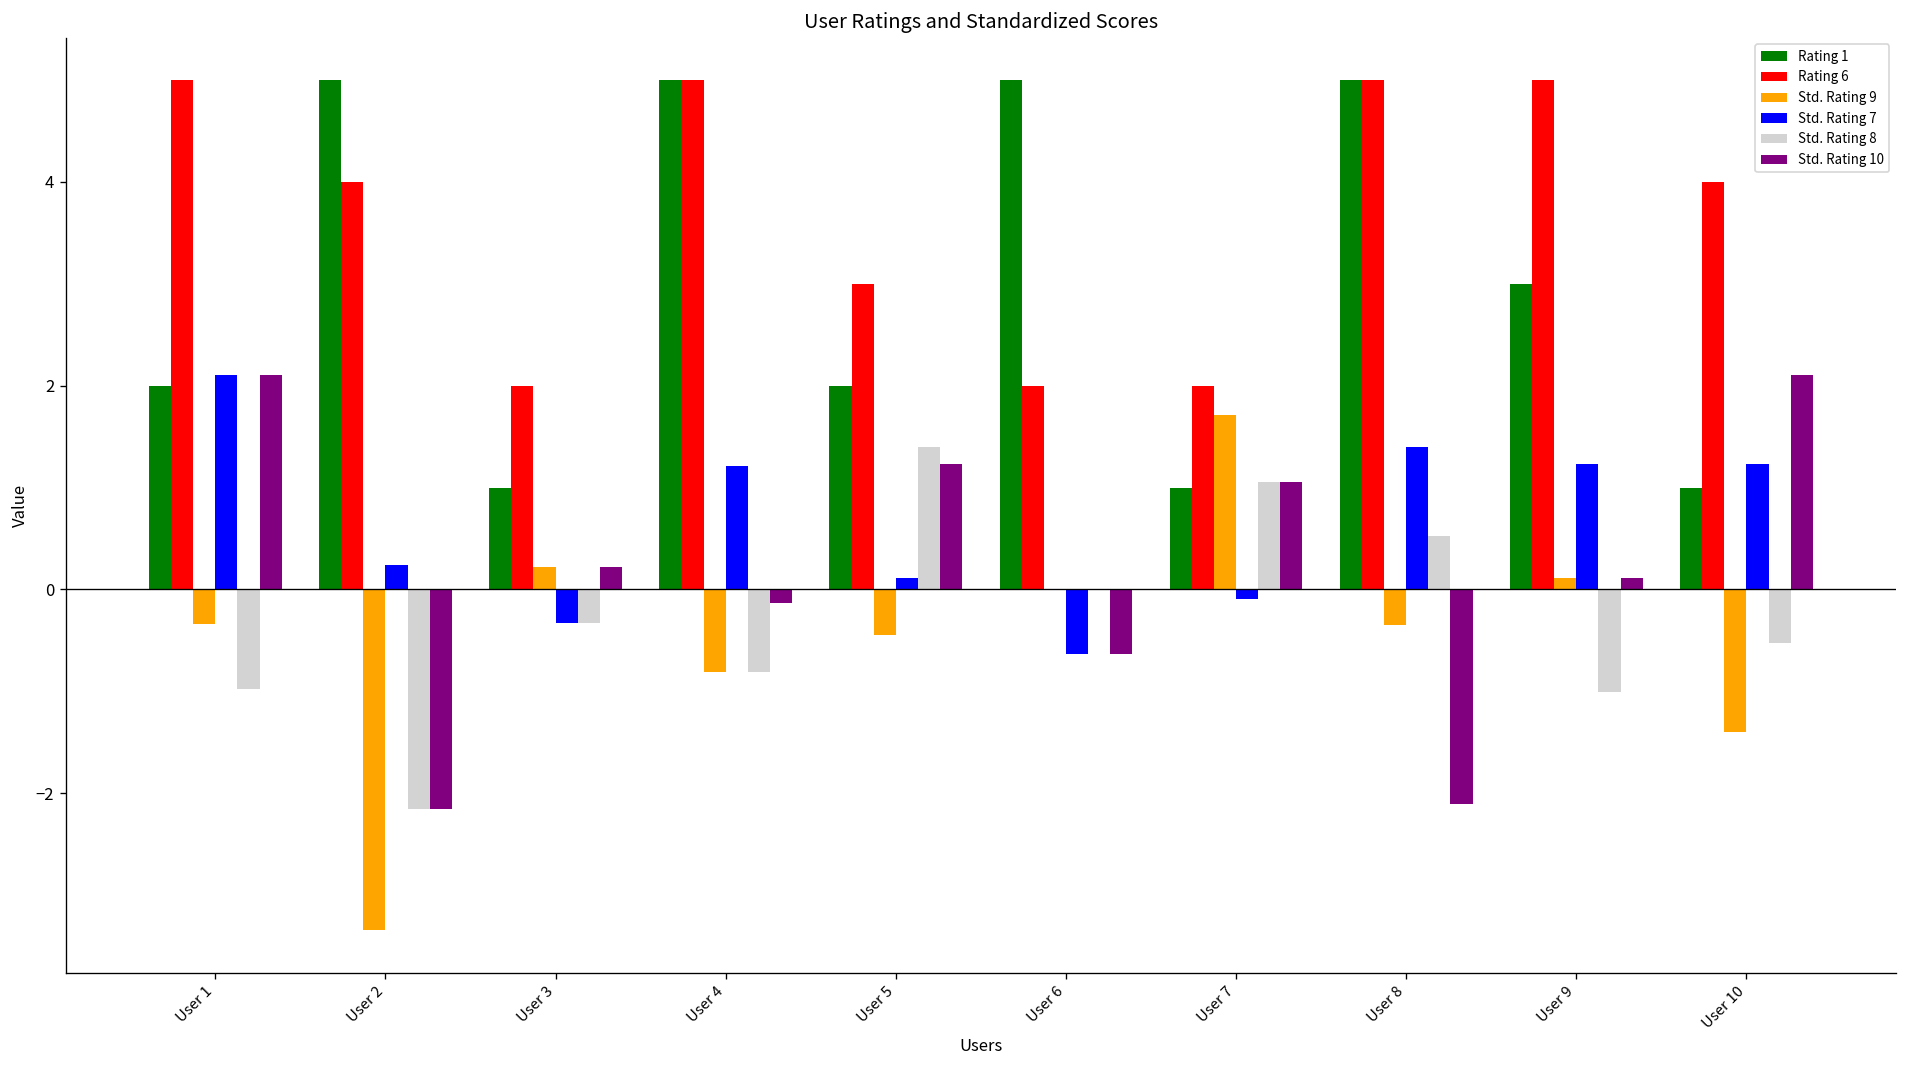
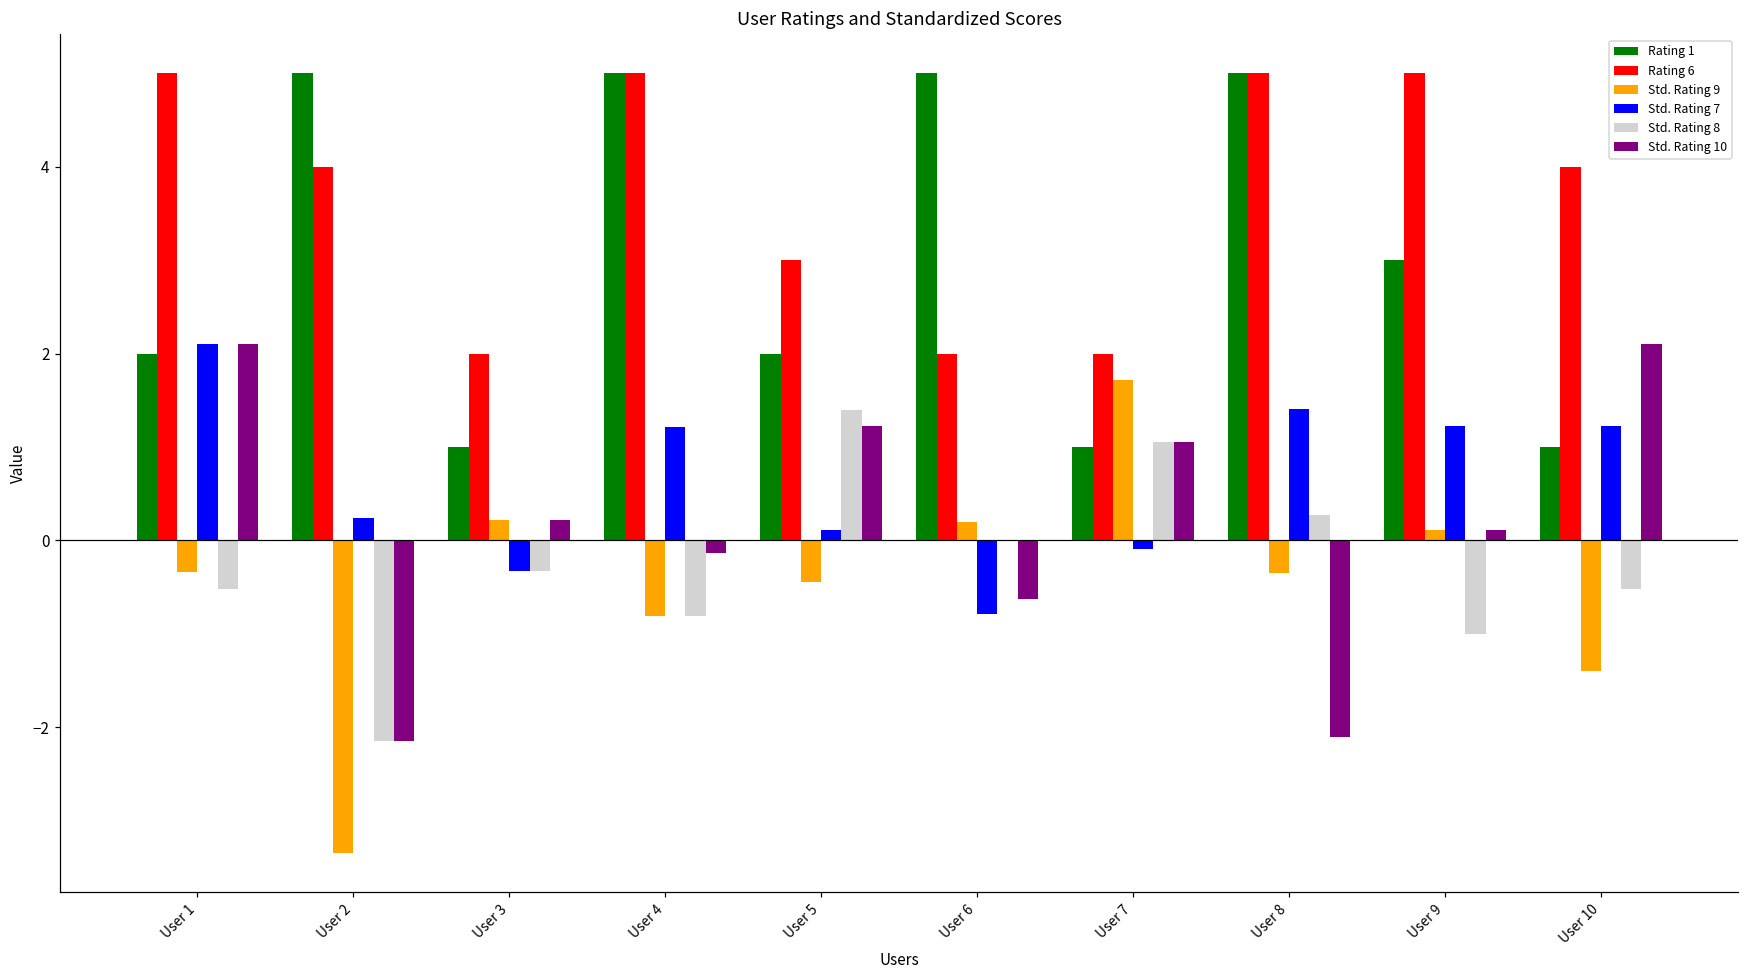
Std. Rating 8, User 1: -1.0 -> -0.5
Std. Rating 9, User 6: 0.0 -> 0.2
Std. Rating 7, User 6: -0.6 -> -0.8
Std. Rating 8, User 8: 0.5 -> 0.3
